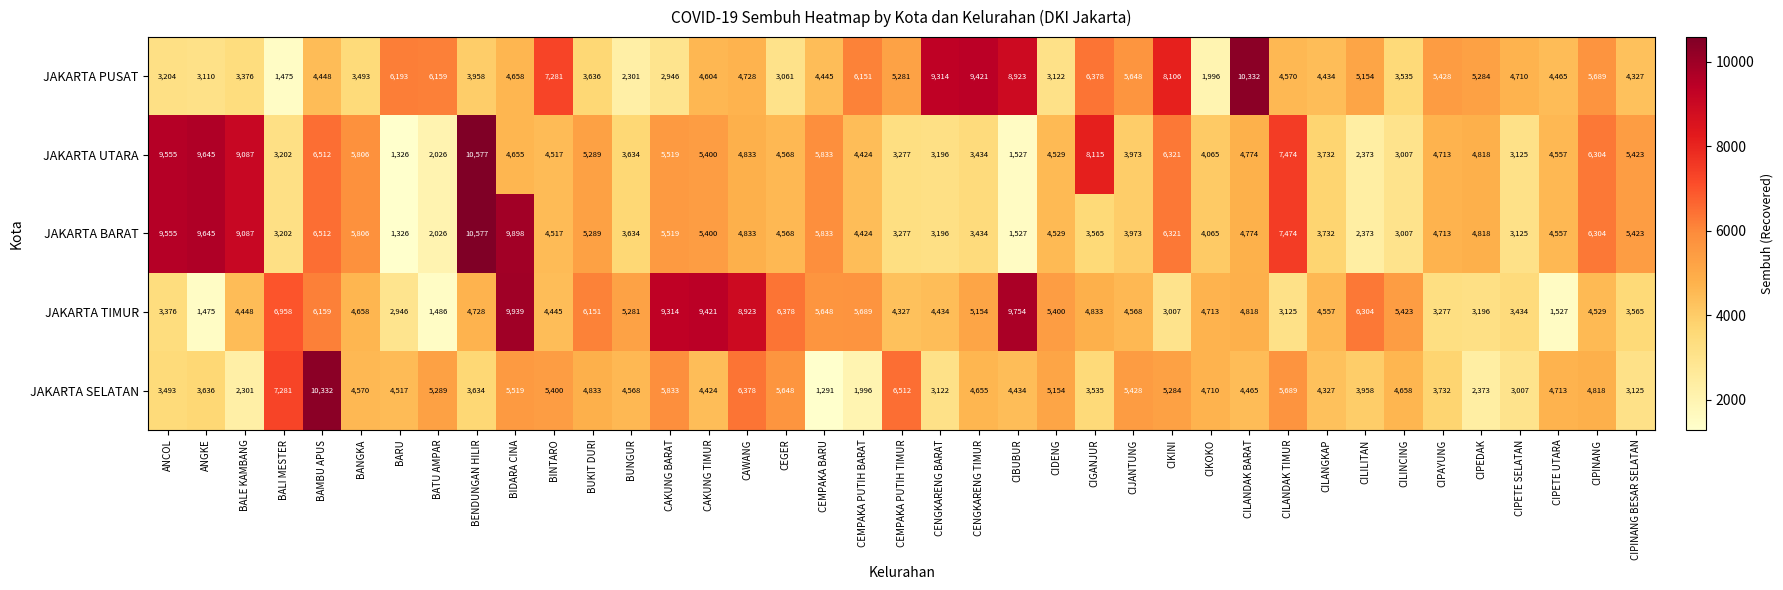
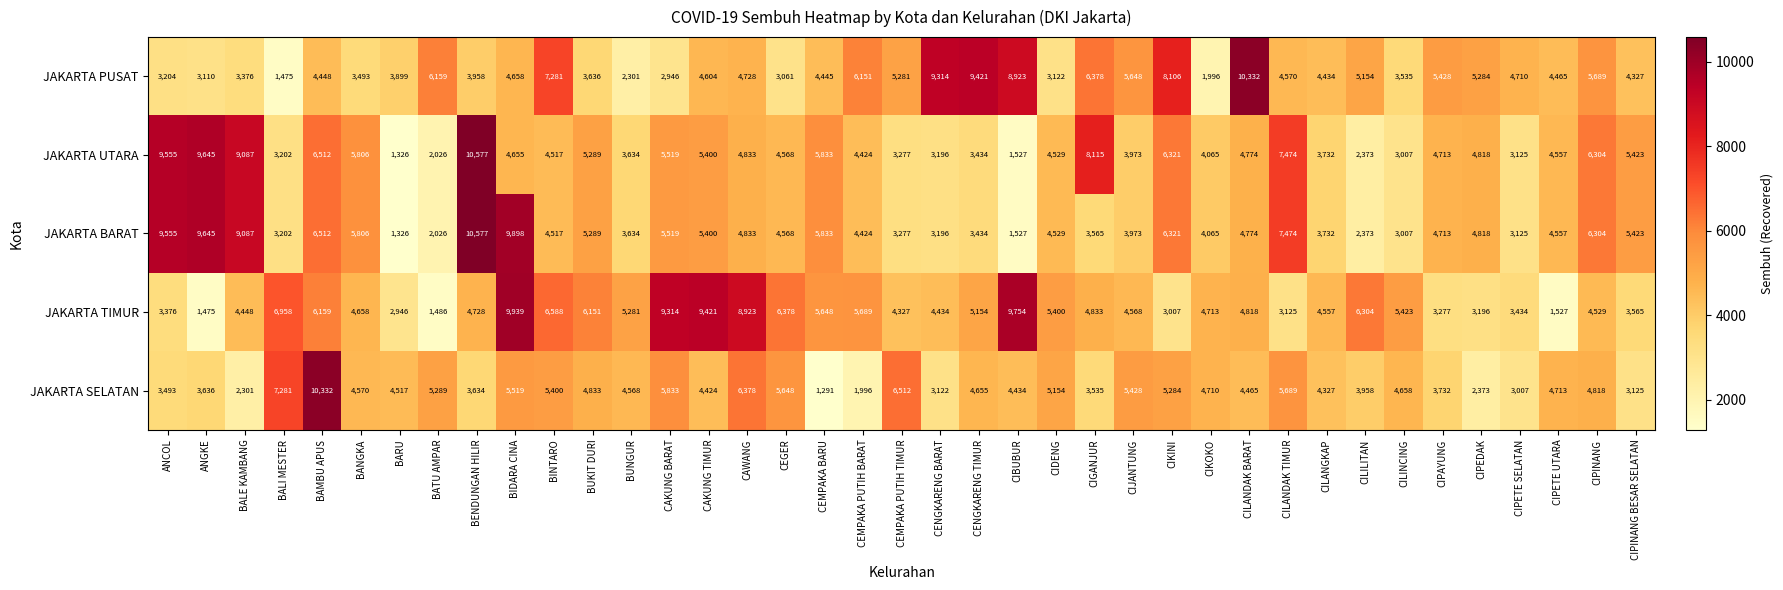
JAKARTA PUSAT, BARU: 6,193 -> 3,899
JAKARTA TIMUR, BINTARO: 4,445 -> 6,588
